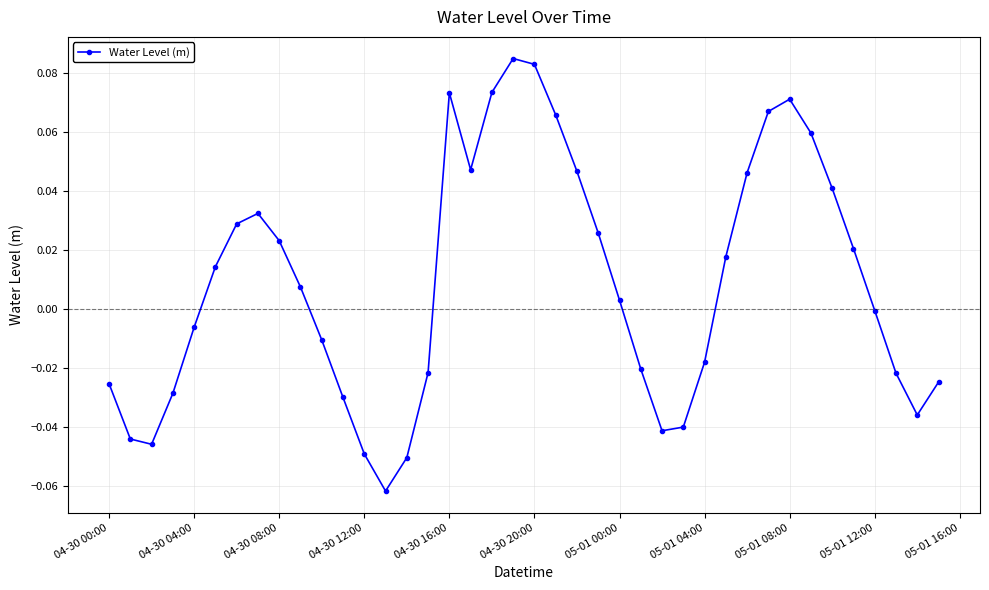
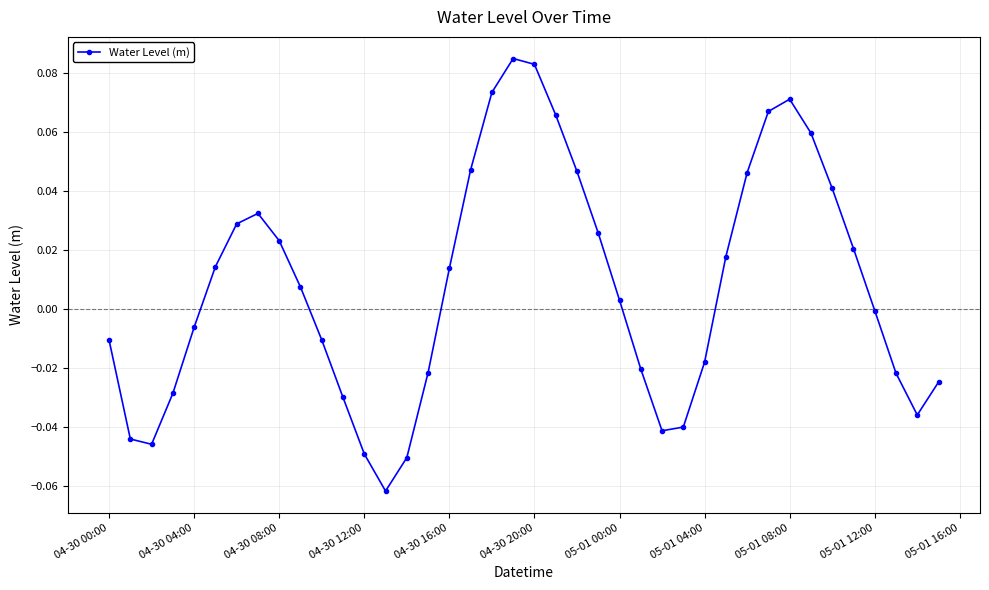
04-30 00:00: -0.025 -> -0.011
04-30 16:00: 0.073 -> 0.014
